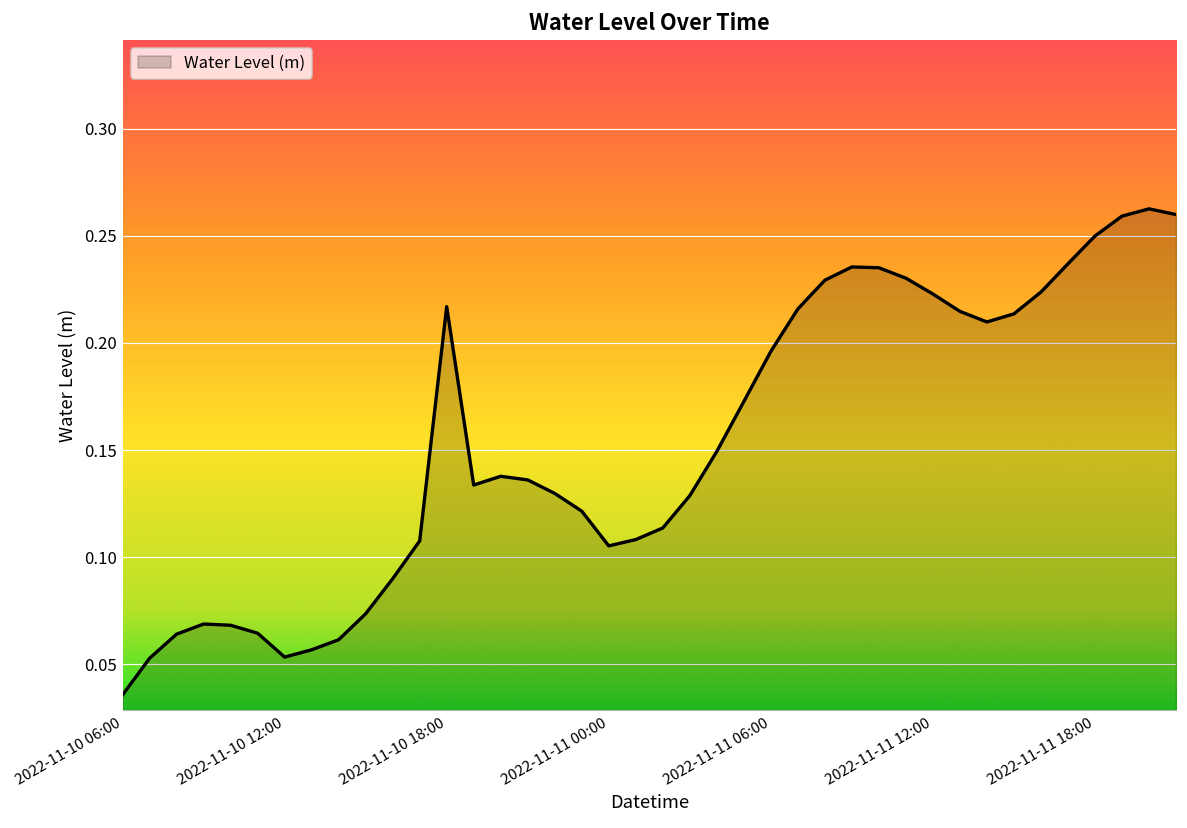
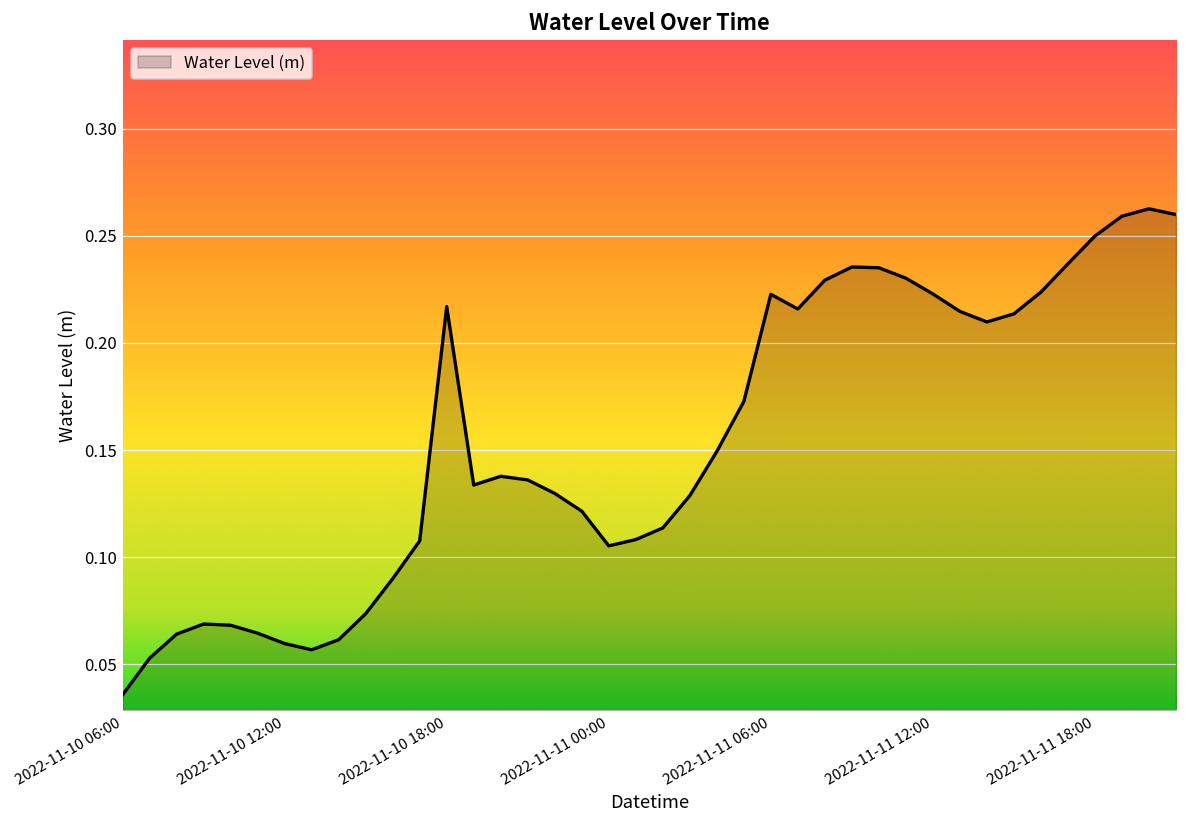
2022-11-10 12:00: 0.053 -> 0.060
2022-11-11 06:00: 0.196 -> 0.223
